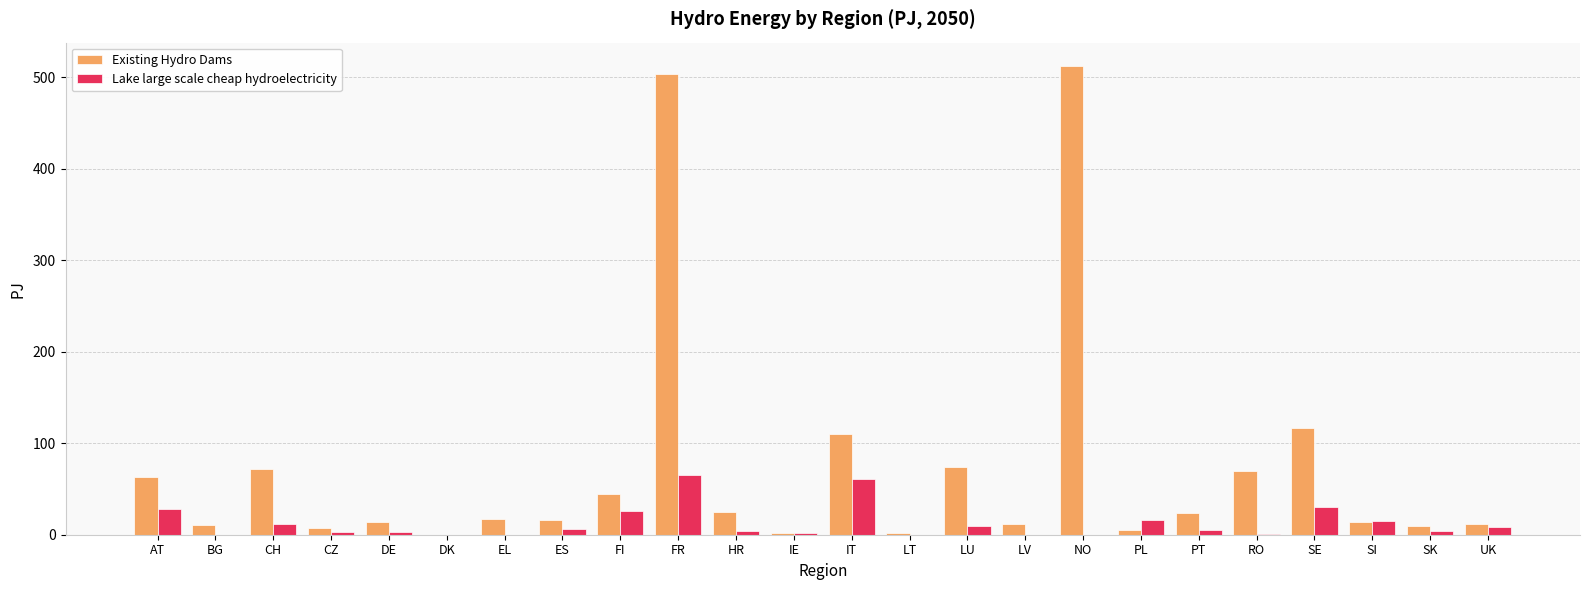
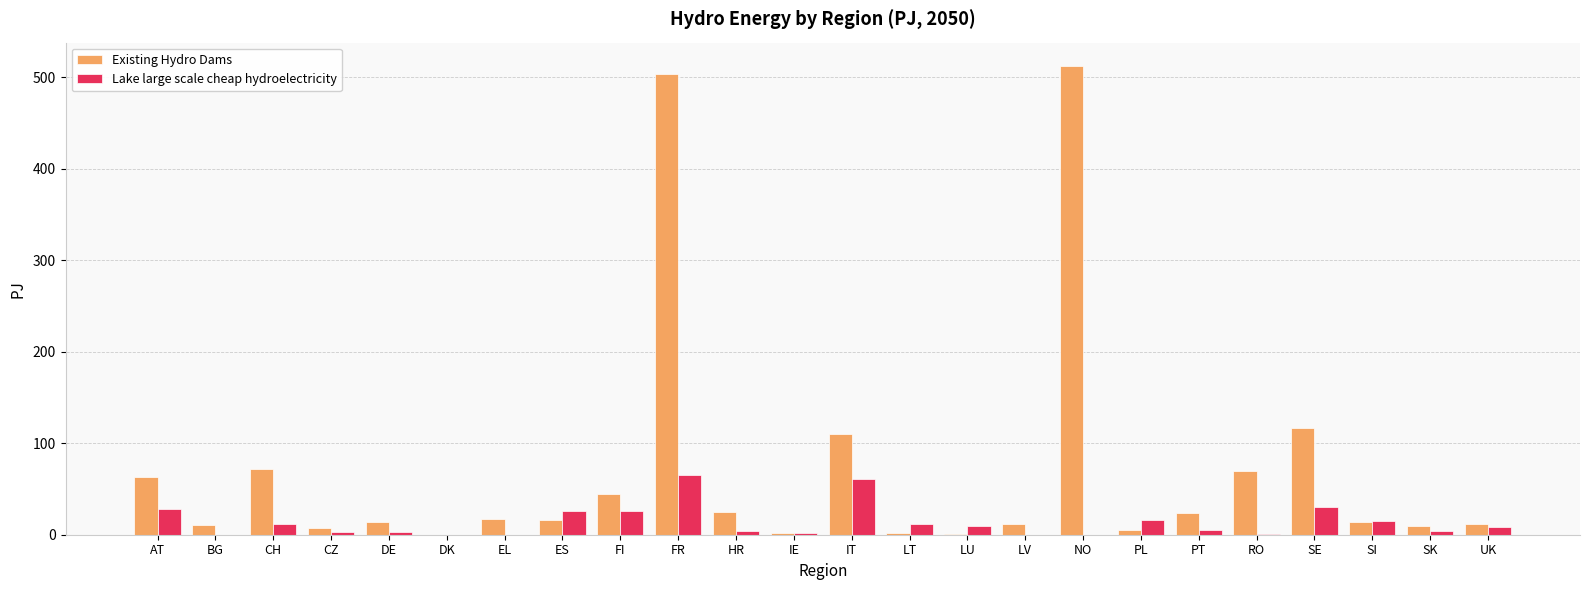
Lake large scale cheap hydroelectricity, ES: 10 -> 30
Lake large scale cheap hydroelectricity, LT: 0 -> 10
Existing Hydro Dams, LU: 70 -> 0
